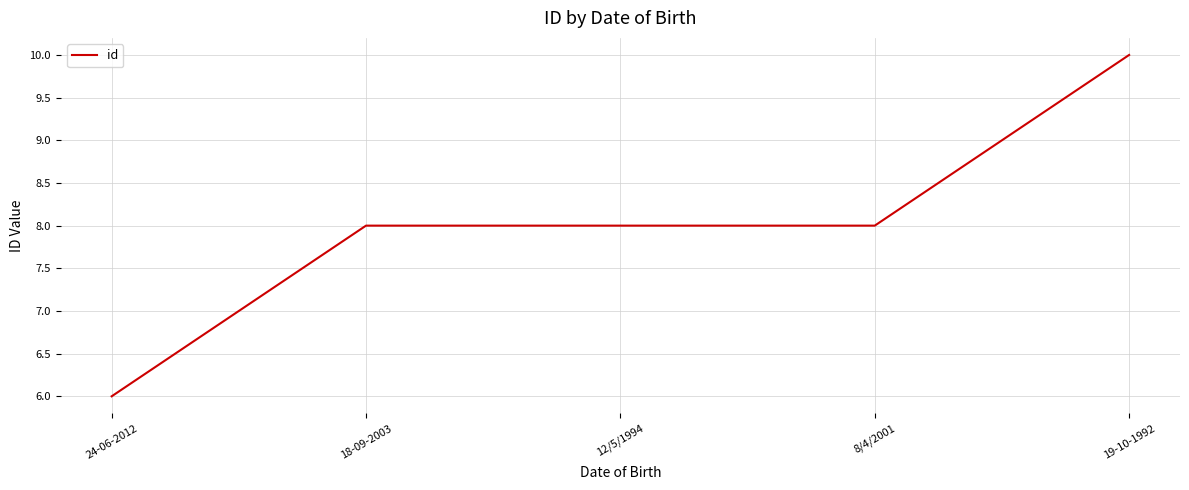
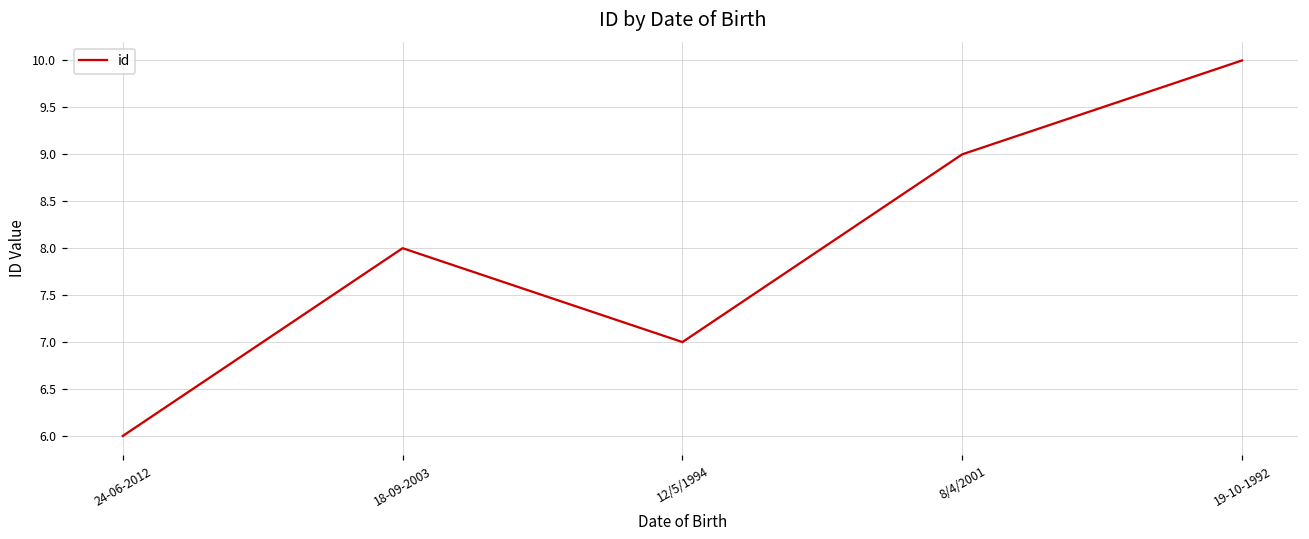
12/5/1994: 8 -> 7
8/4/2001: 8 -> 9
